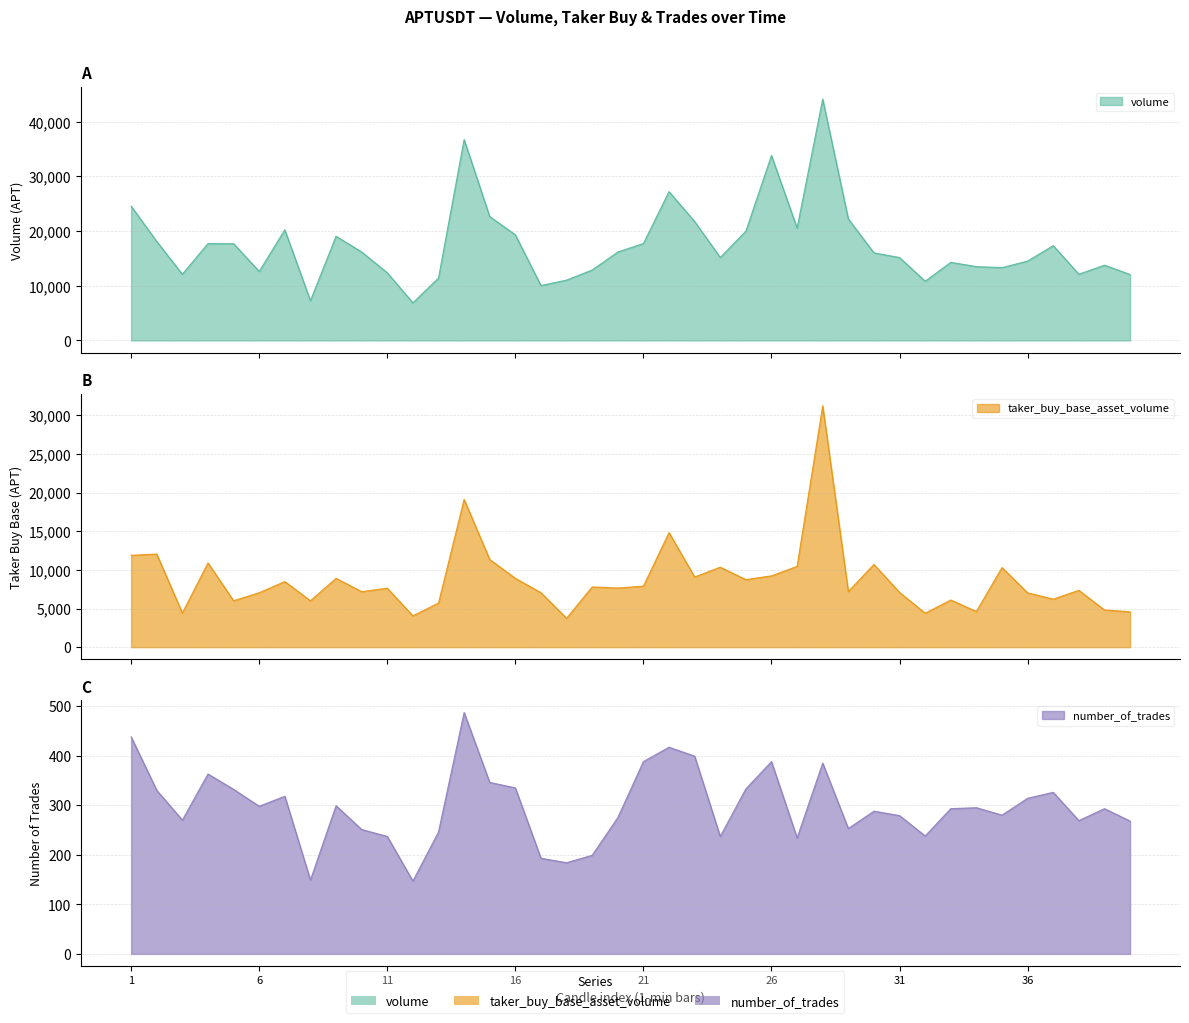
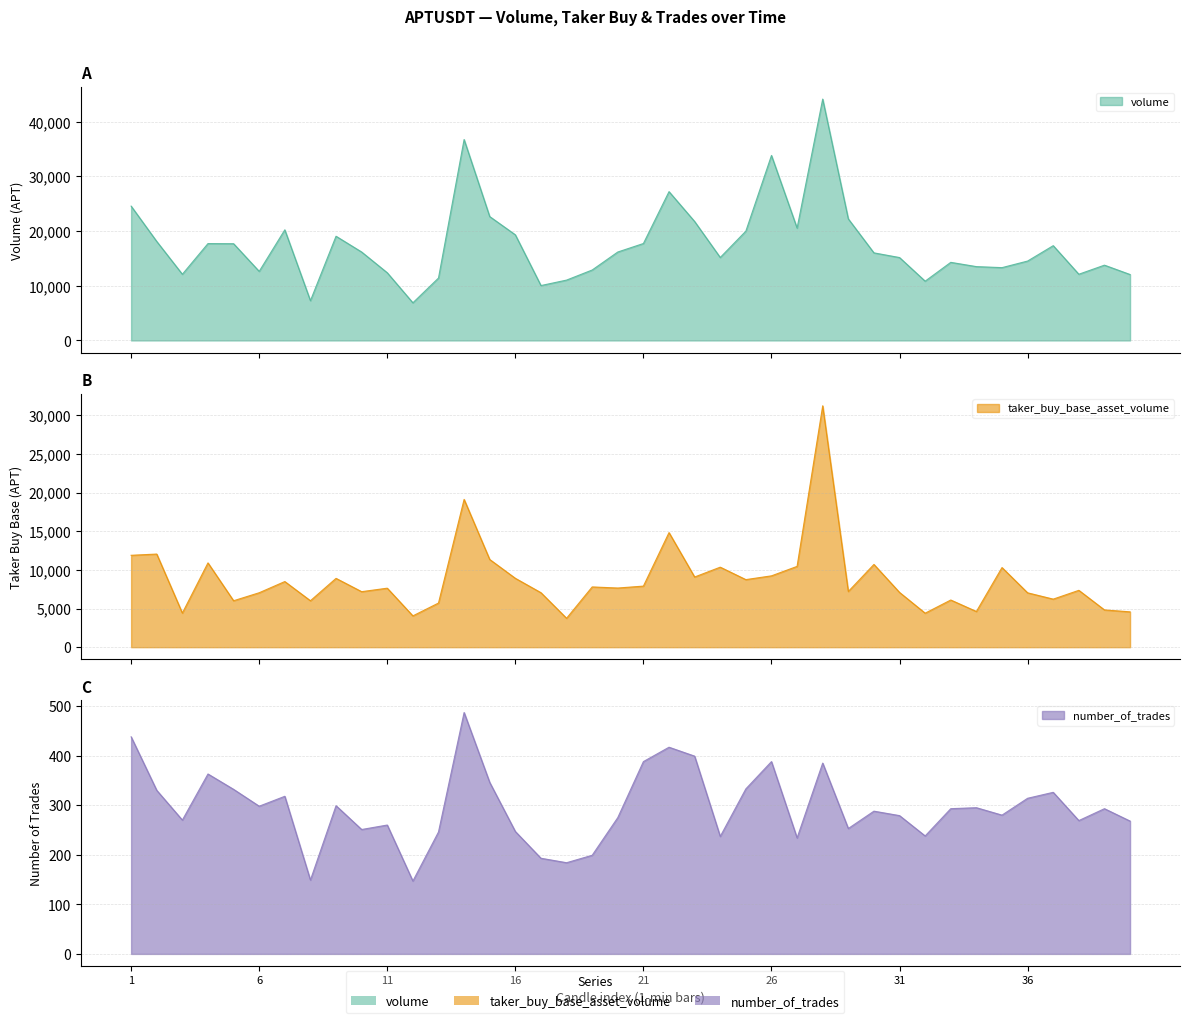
C, 11: 240 -> 260
C, 16: 340 -> 250
